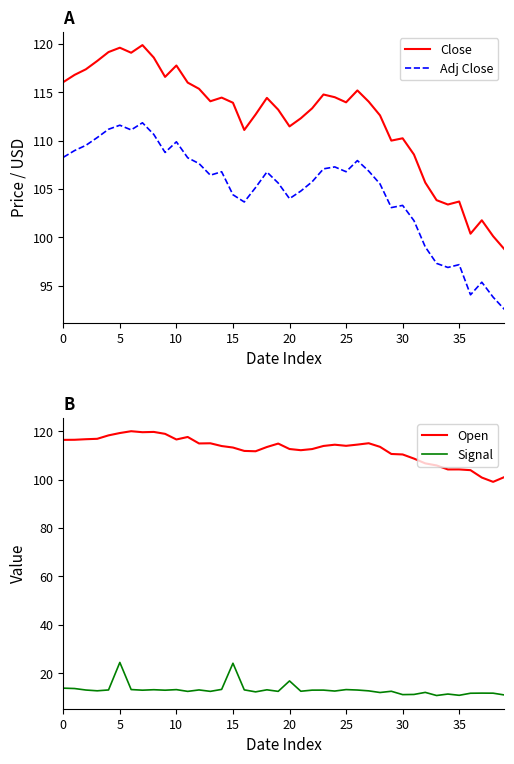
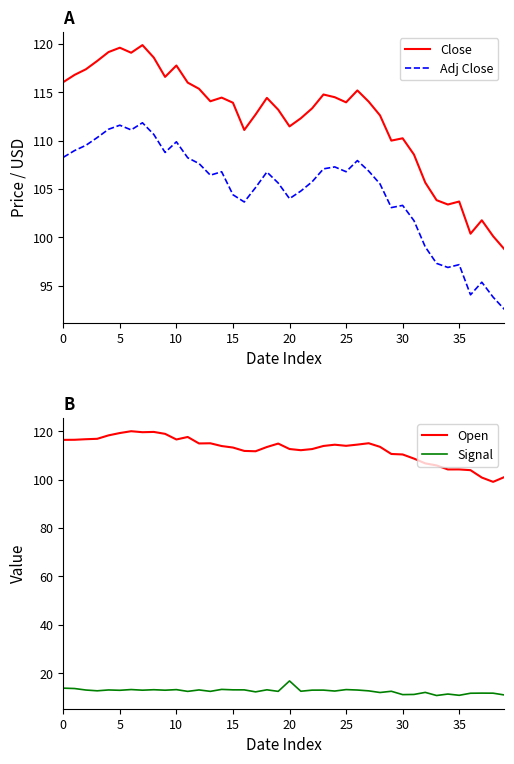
B, Signal, 5: 24 -> 13
B, Signal, 15: 24 -> 13
